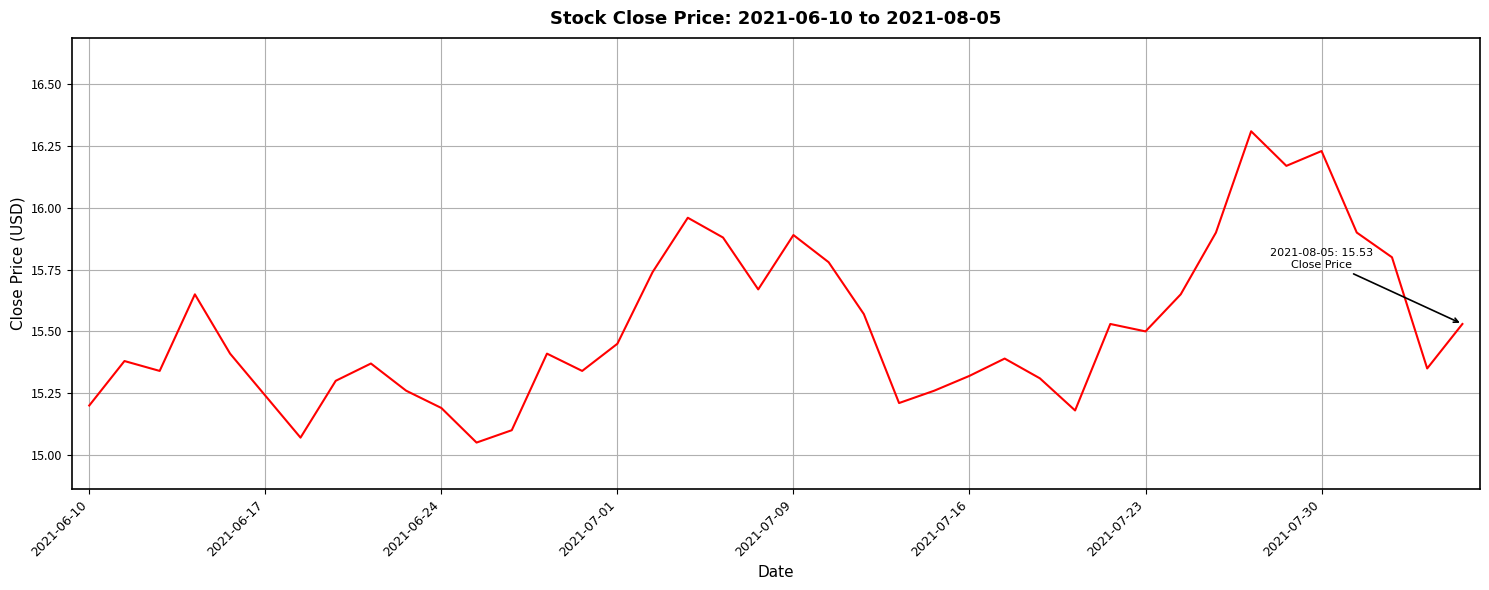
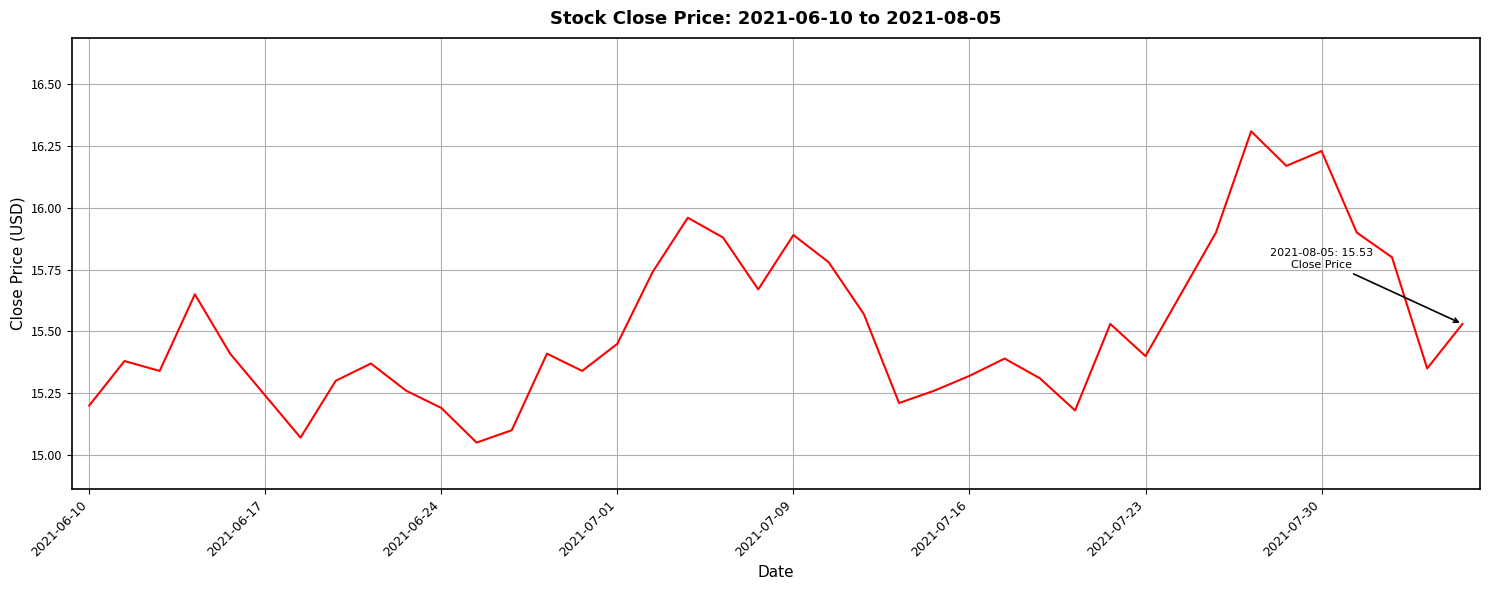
2021-07-23: 15.5 -> 15.4
